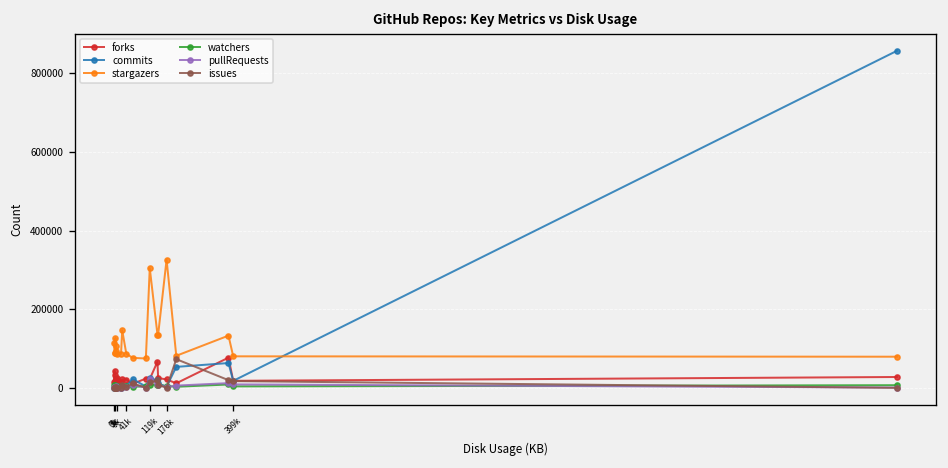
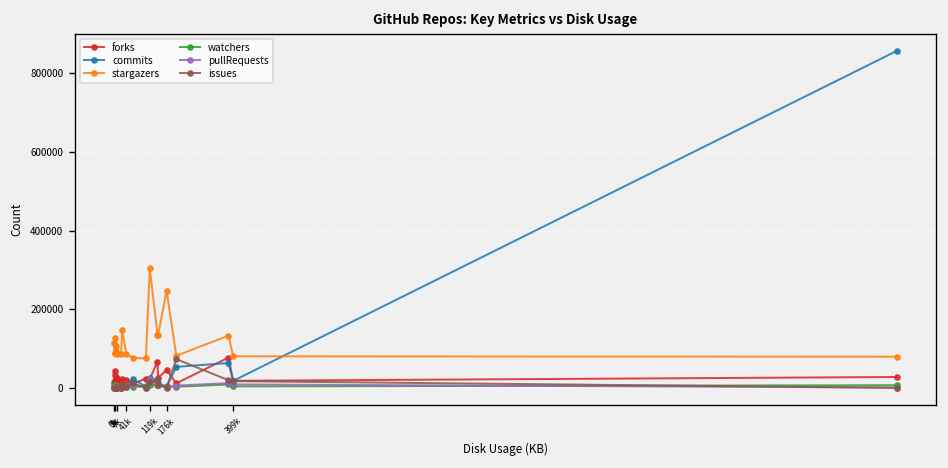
forks, 176k: 20000 -> 50000
stargazers, 176k: 330000 -> 250000
